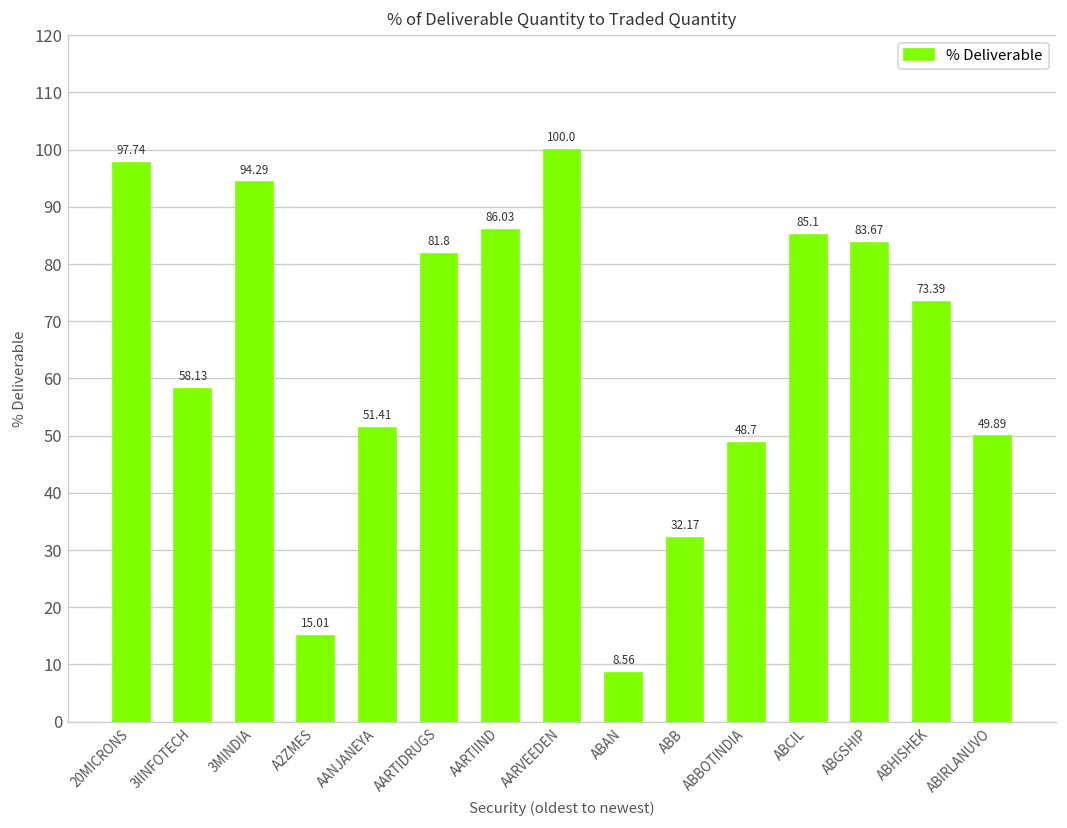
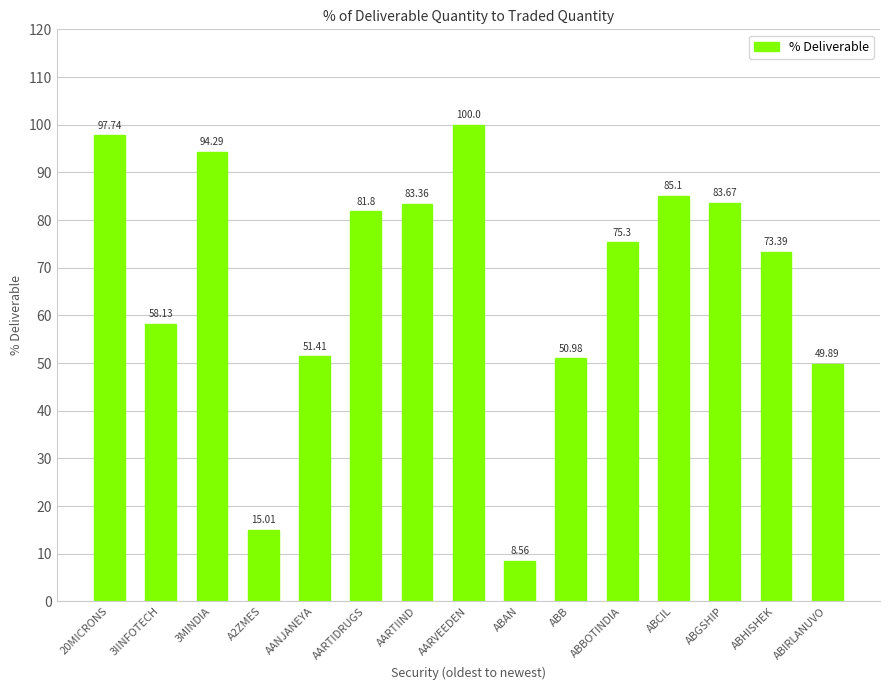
AARTIIND: 86.03 -> 83.36
ABB: 32.17 -> 50.98
ABBOTINDIA: 48.7 -> 75.3
